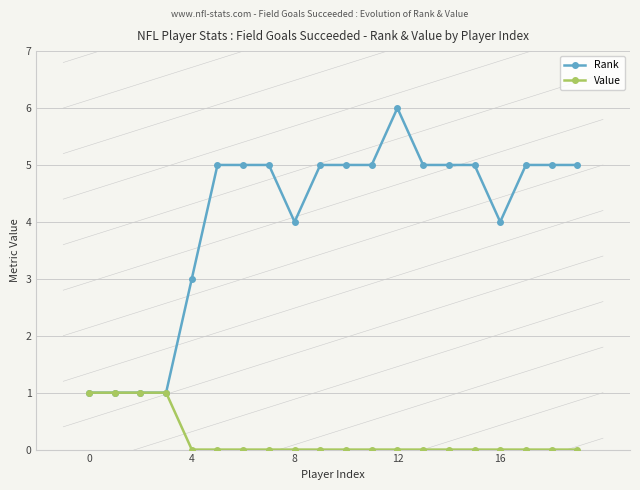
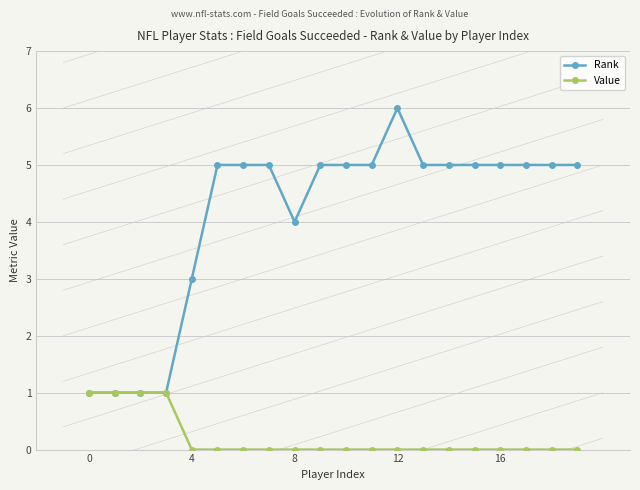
Rank, 16: 4 -> 5
